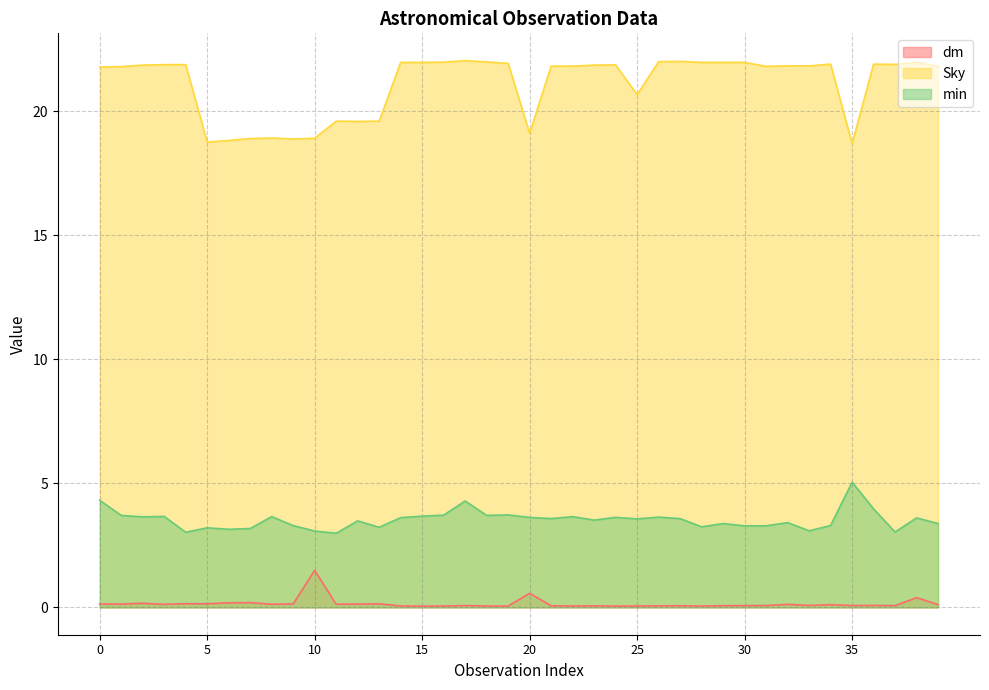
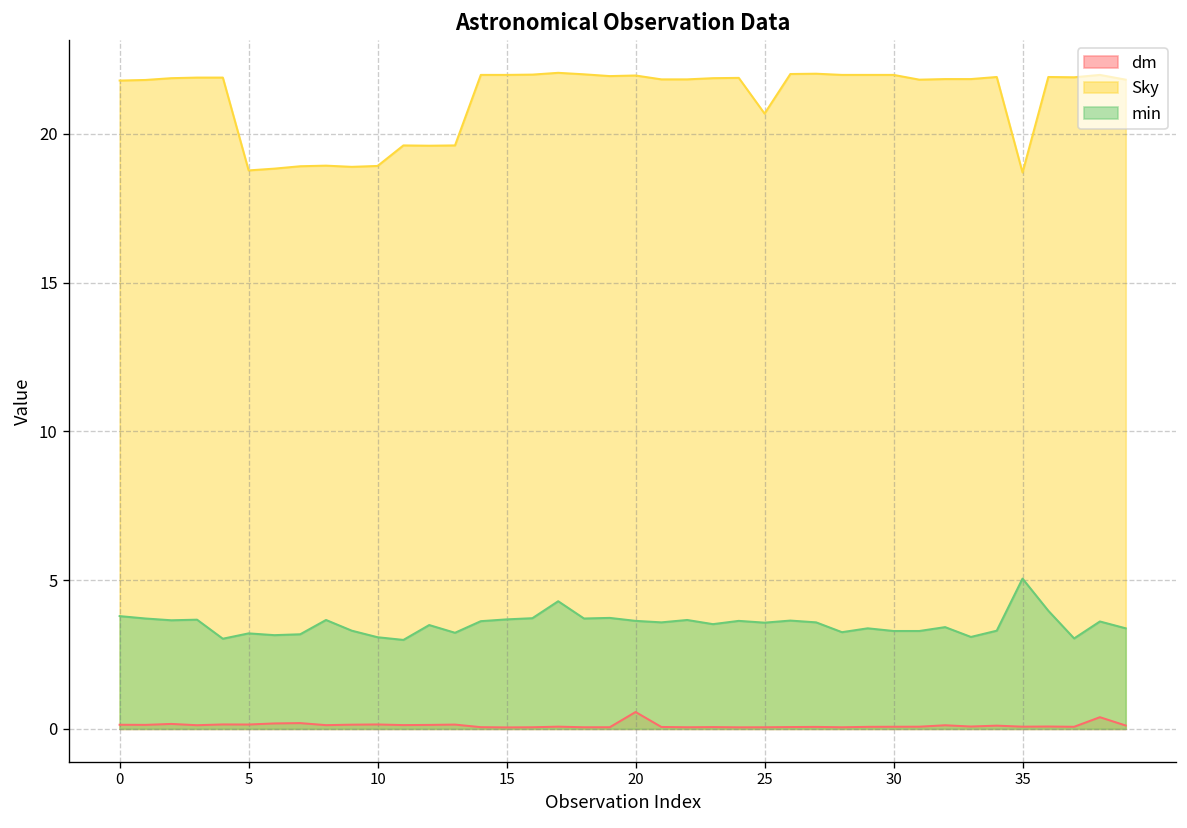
min, 0: 4.3 -> 3.8
dm, 10: 1.5 -> 0.1
Sky, 20: 19.1 -> 22.0
